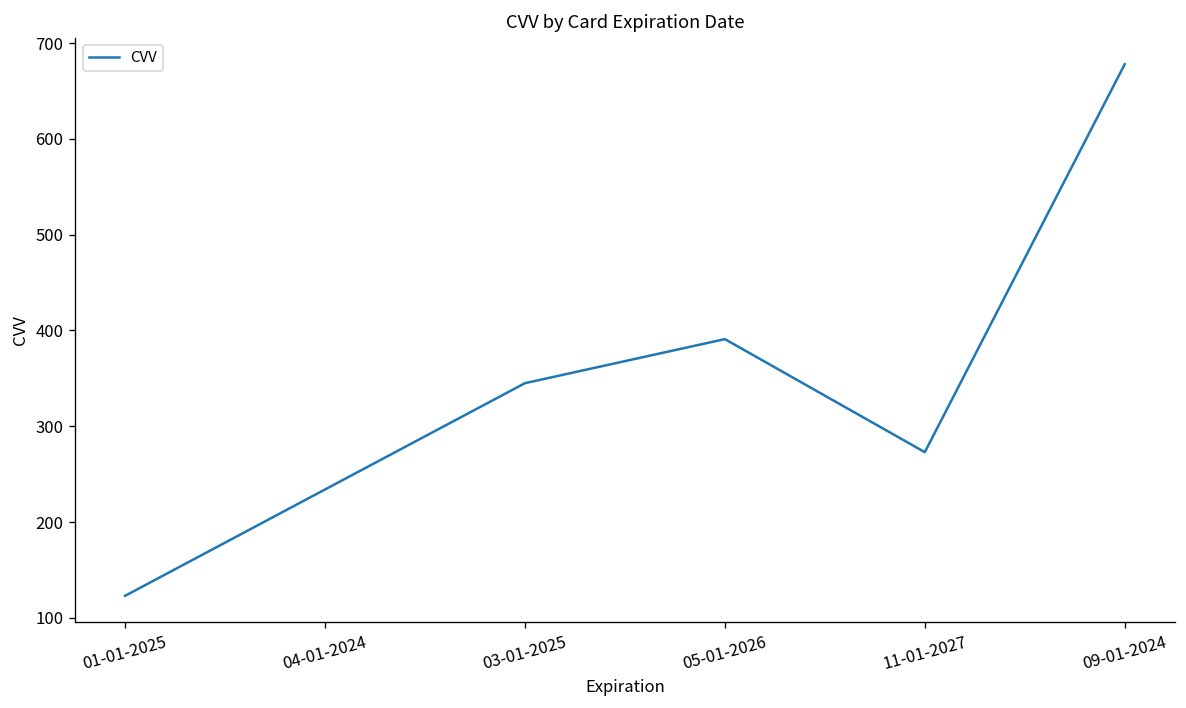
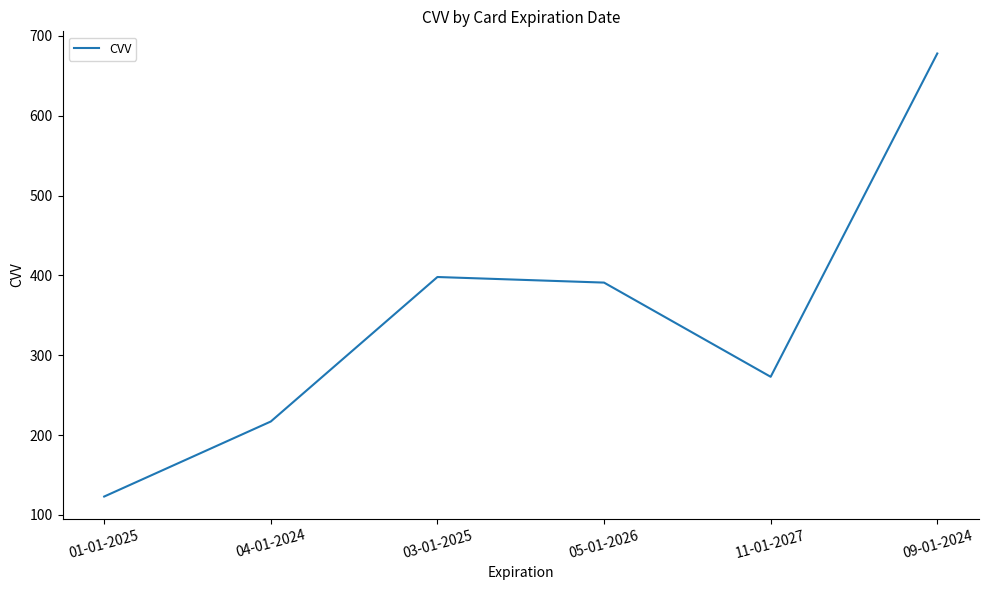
04-01-2024: 230 -> 220
03-01-2025: 350 -> 400
